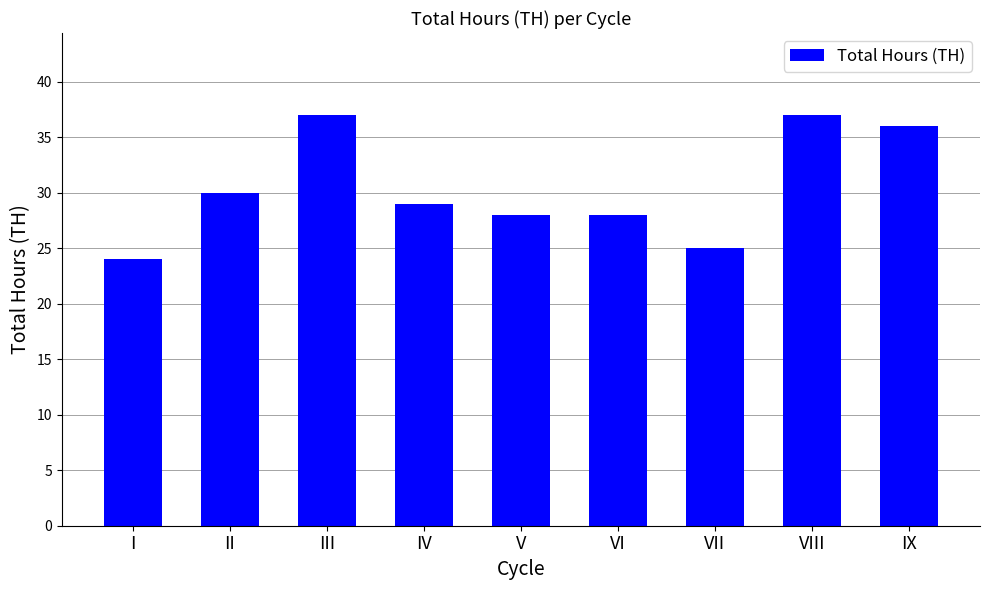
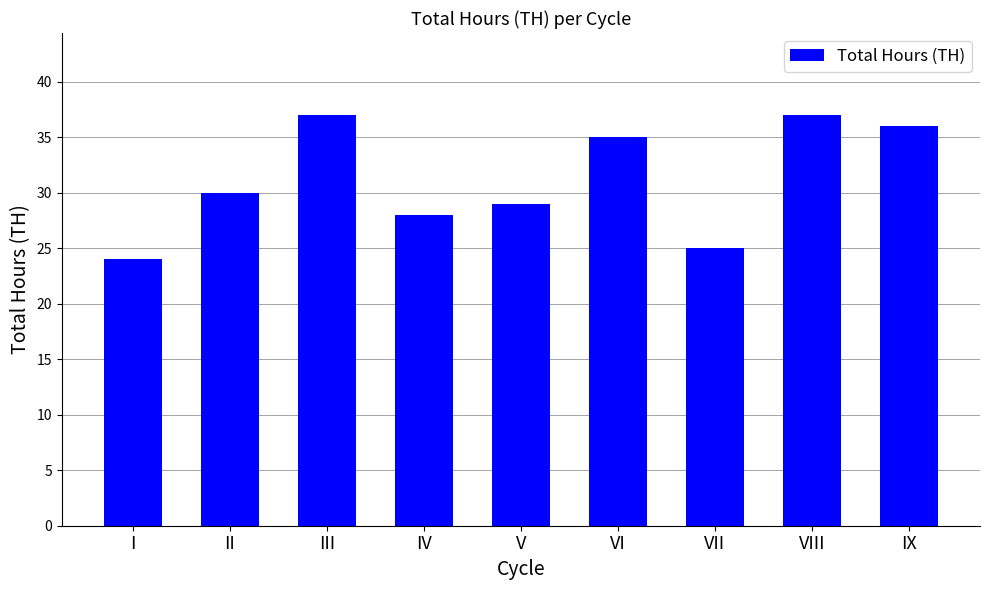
IV: 29 -> 28
V: 28 -> 29
VI: 28 -> 35
